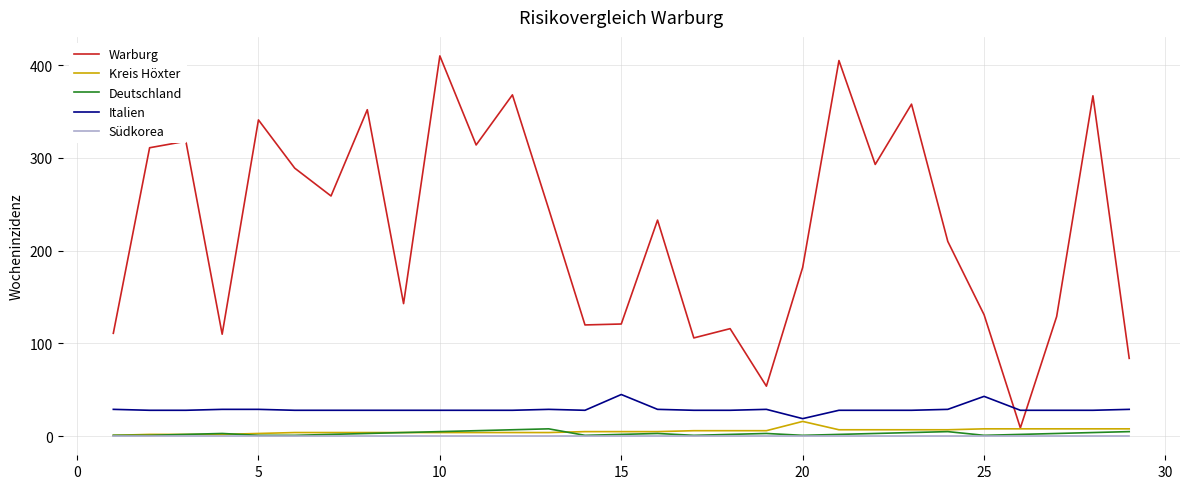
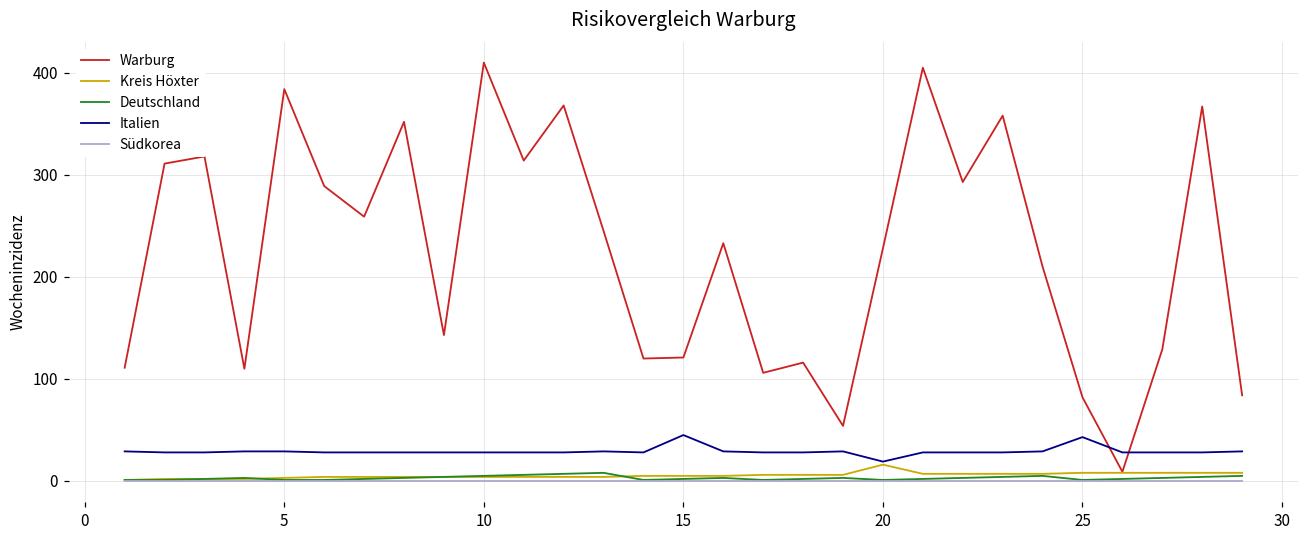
Warburg, 5: 340 -> 380
Warburg, 20: 180 -> 230
Warburg, 25: 130 -> 80
